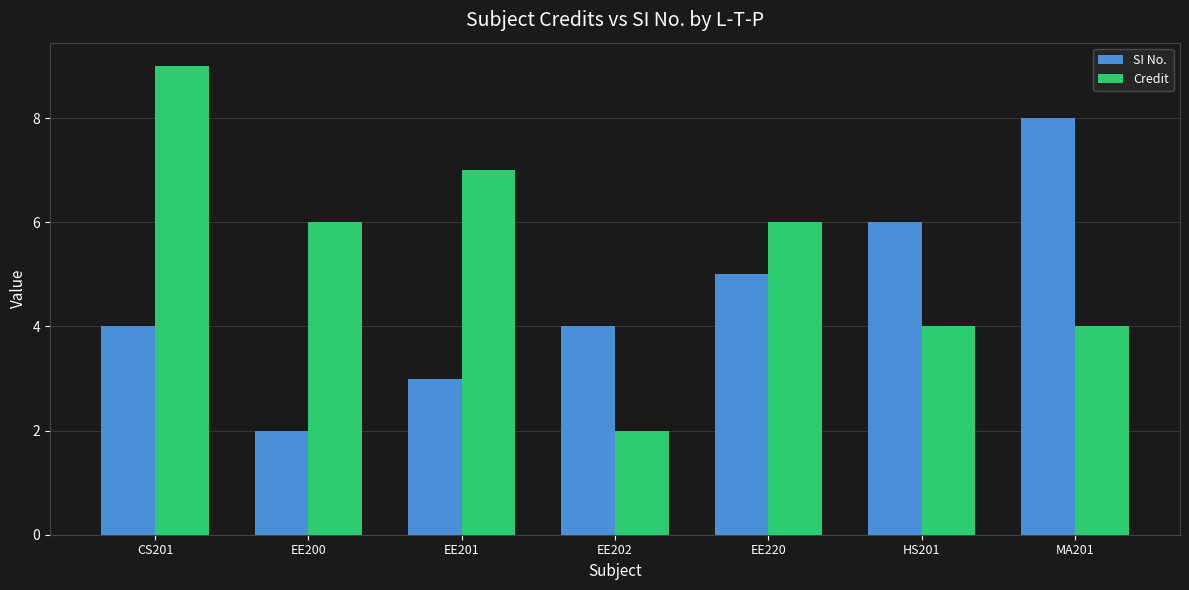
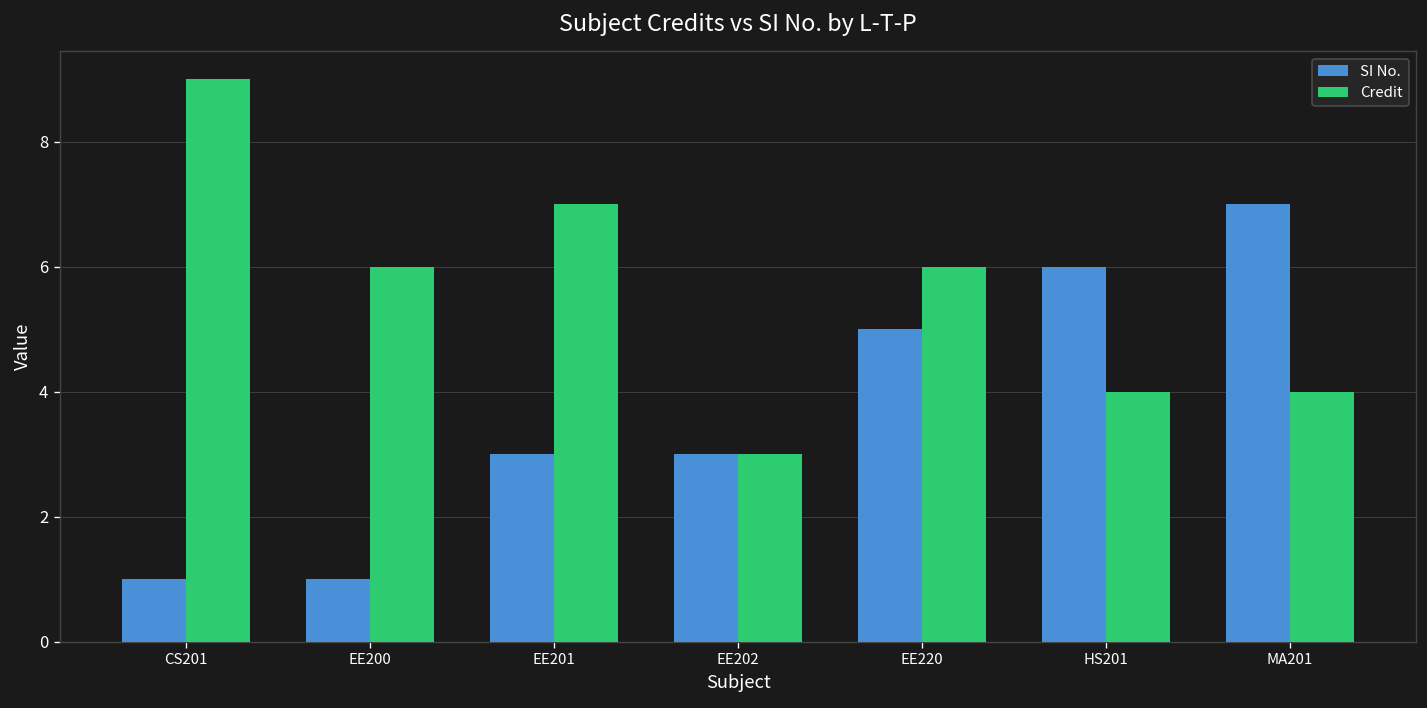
SI No., CS201: 4 -> 1
SI No., EE200: 2 -> 1
SI No., EE202: 4 -> 3
Credit, EE202: 2 -> 3
SI No., MA201: 8 -> 7
